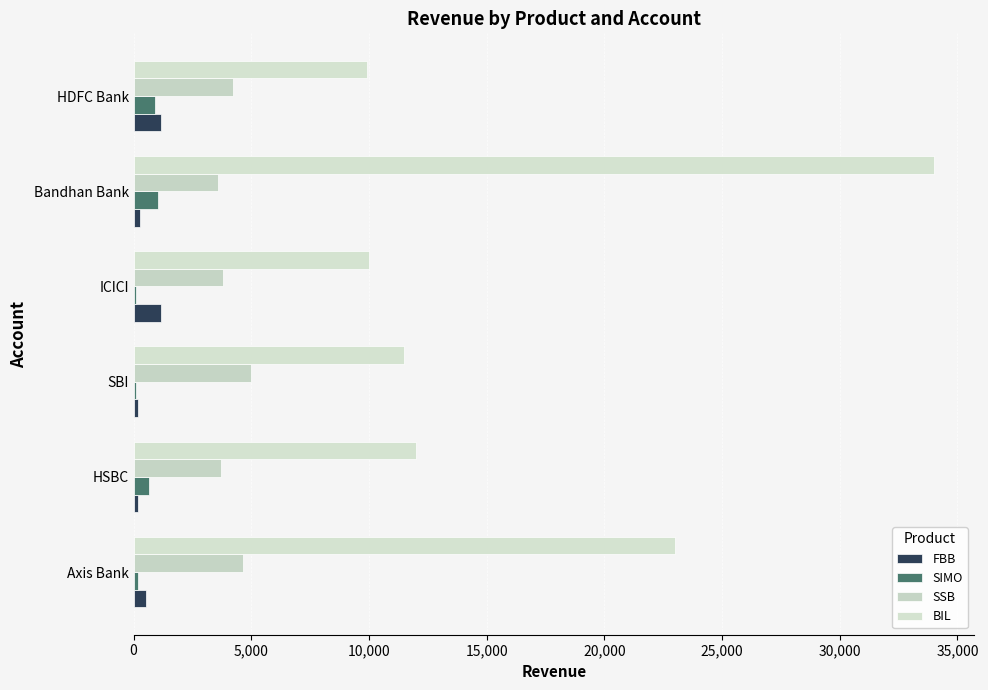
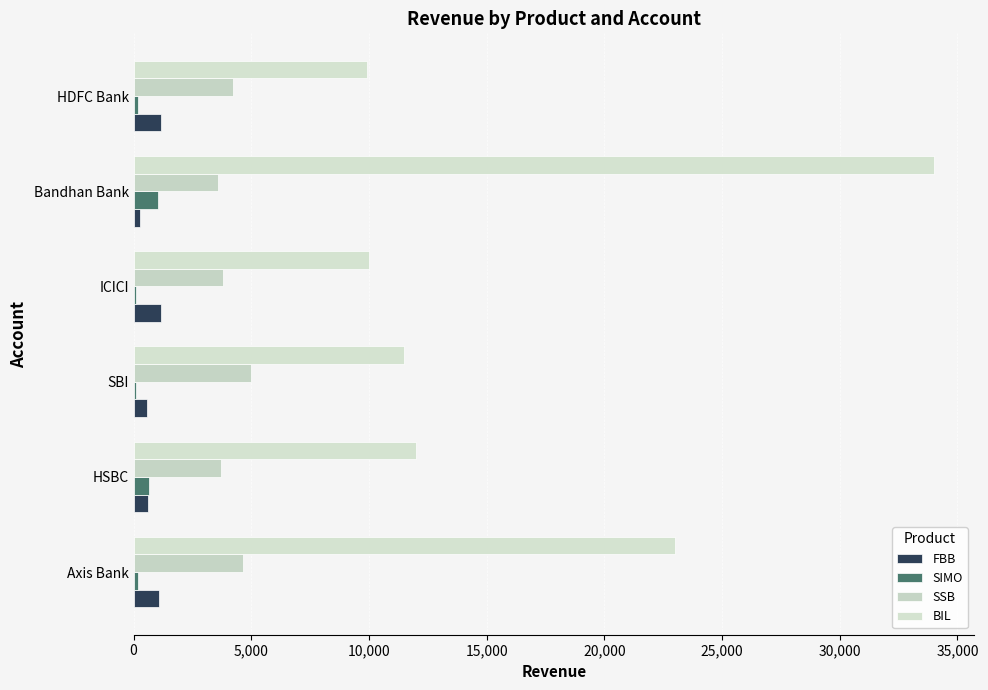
SIMO, HDFC Bank: 900 -> 200
FBB, SBI: 200 -> 600
FBB, HSBC: 200 -> 600
FBB, Axis Bank: 500 -> 1,100
